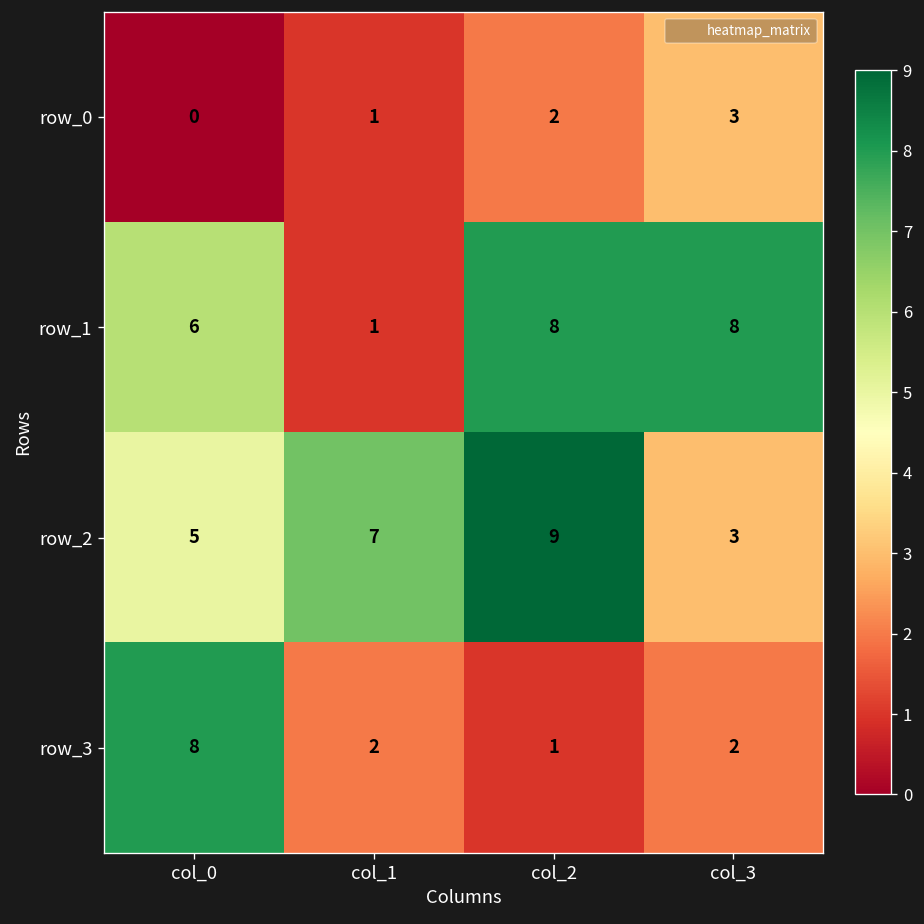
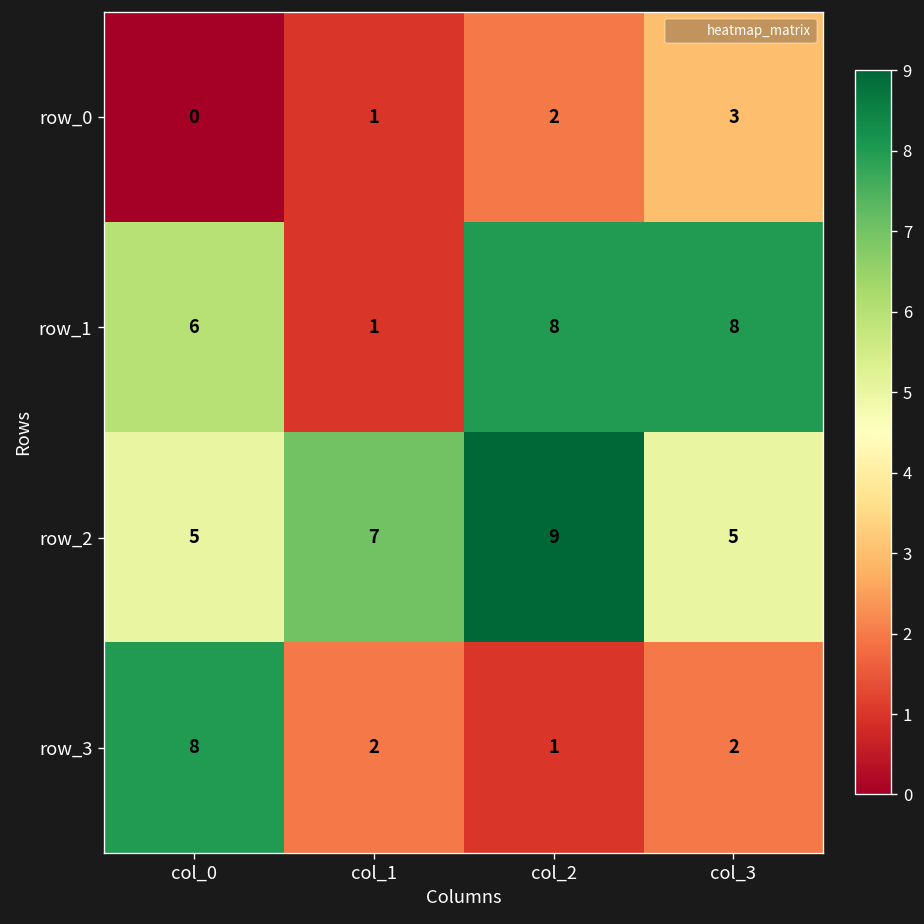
row_2, col_3: 3 -> 5
